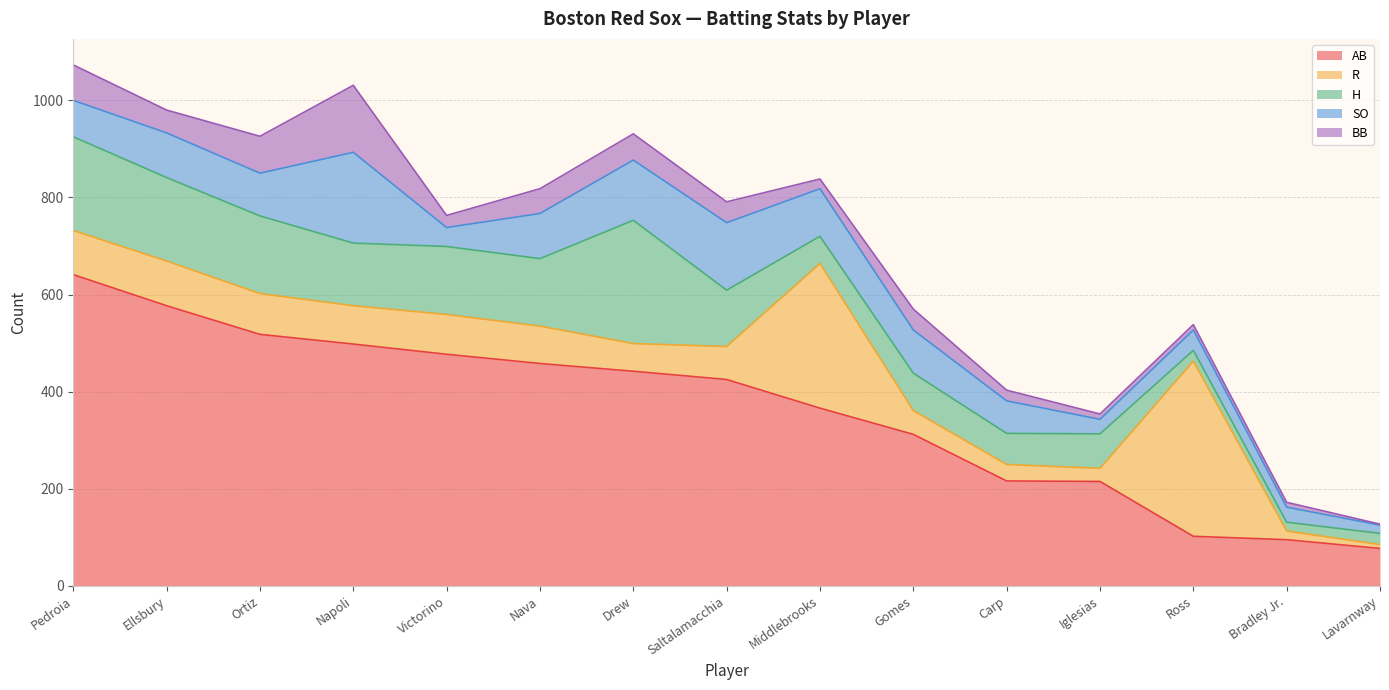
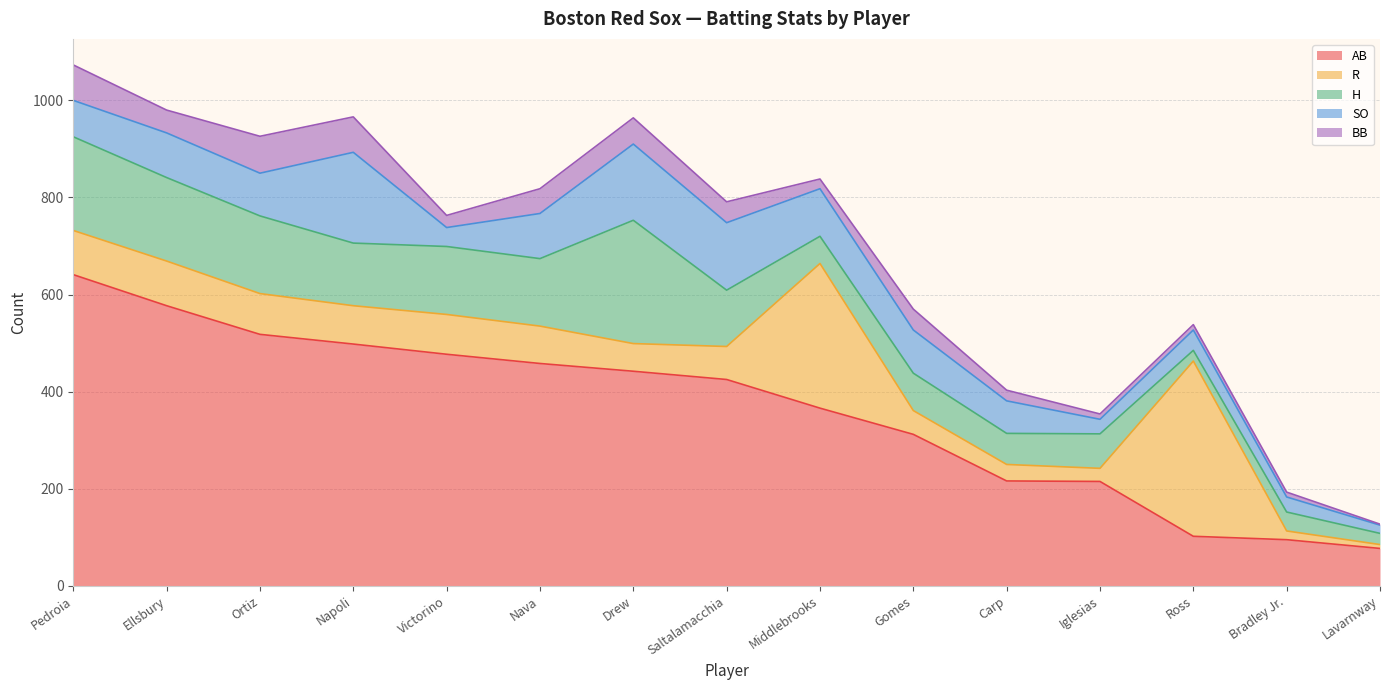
BB, Napoli: 140 -> 70
SO, Drew: 120 -> 160
H, Bradley Jr.: 20 -> 40
